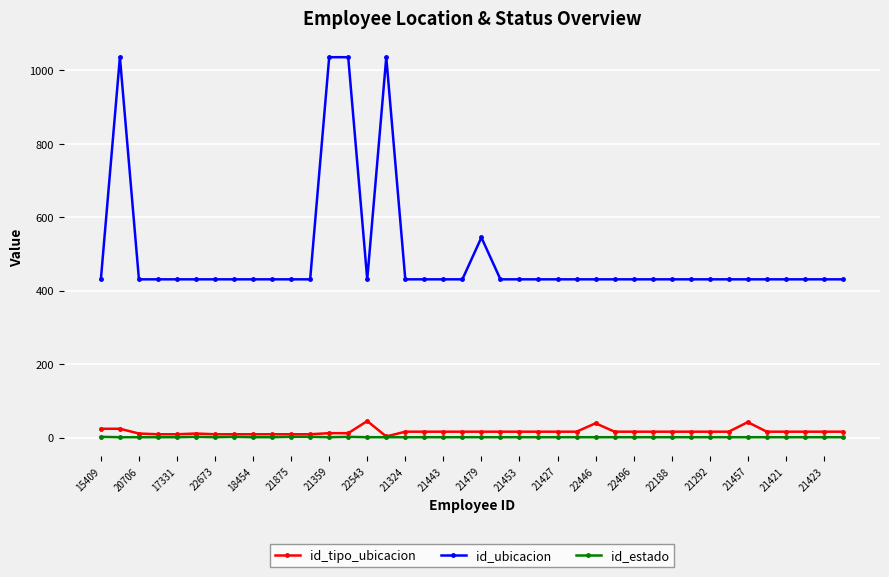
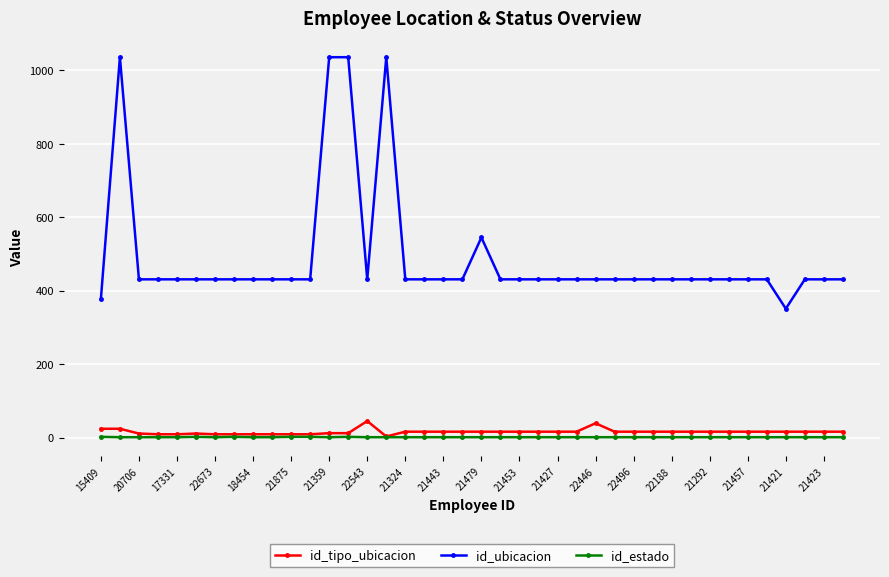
id_ubicacion, 15409: 430 -> 380
id_tipo_ubicacion, 21457: 40 -> 20
id_ubicacion, 21421: 430 -> 350
